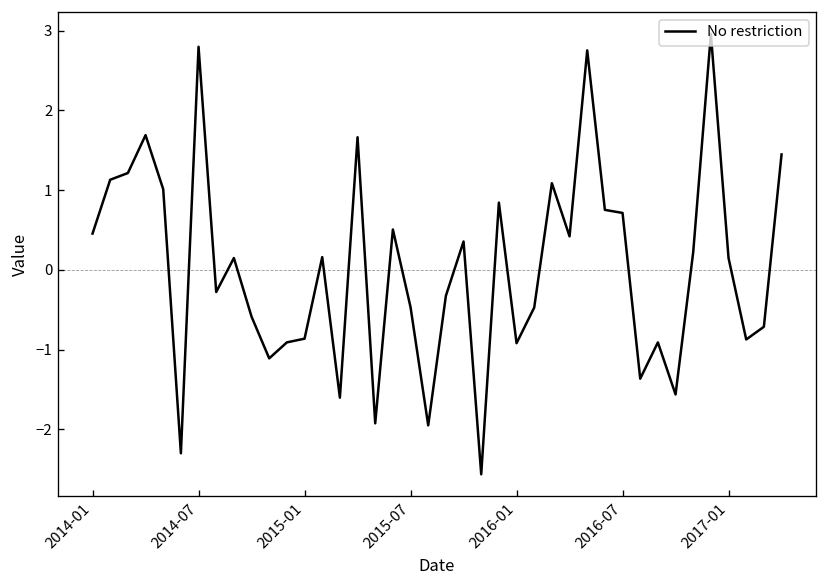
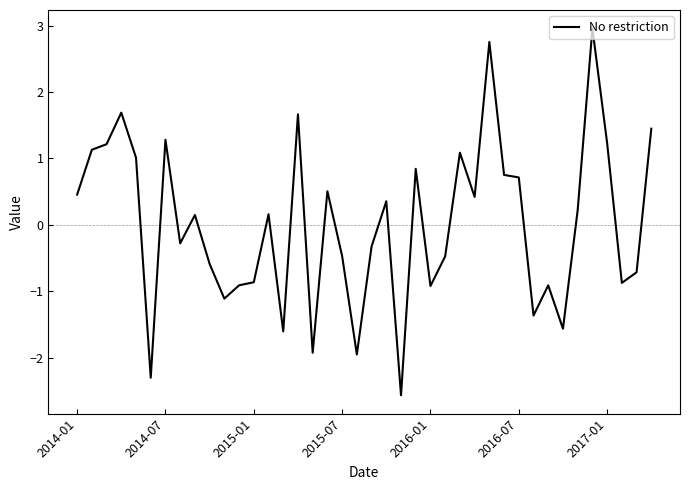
2014-07: 2.8 -> 1.3
2017-01: 0.1 -> 1.2
